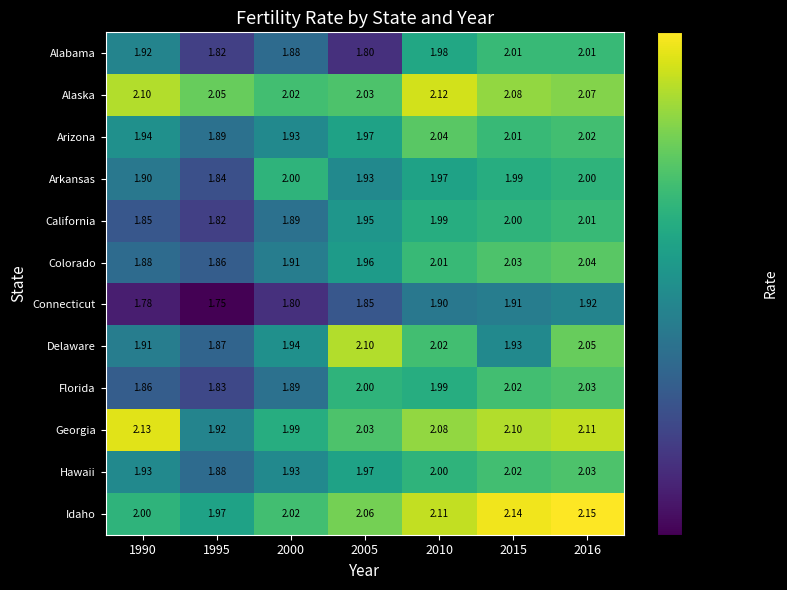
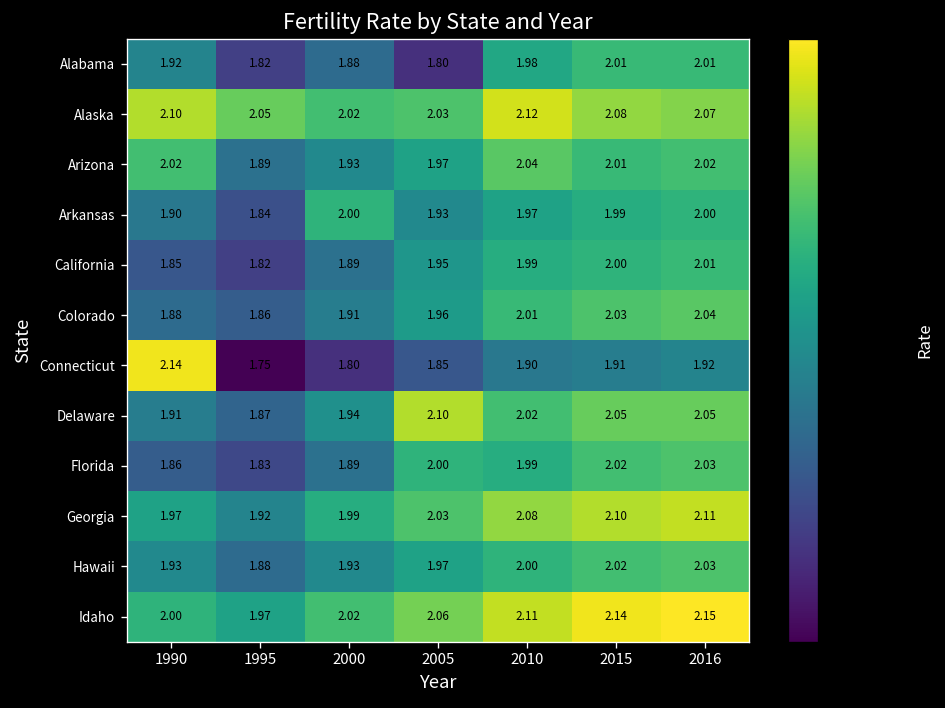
Arizona, 1990: 1.94 -> 2.02
Connecticut, 1990: 1.78 -> 2.14
Delaware, 2015: 1.93 -> 2.05
Georgia, 1990: 2.13 -> 1.97
